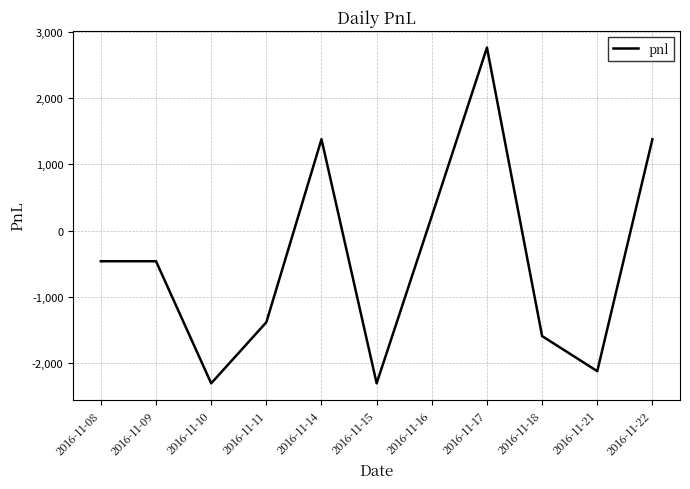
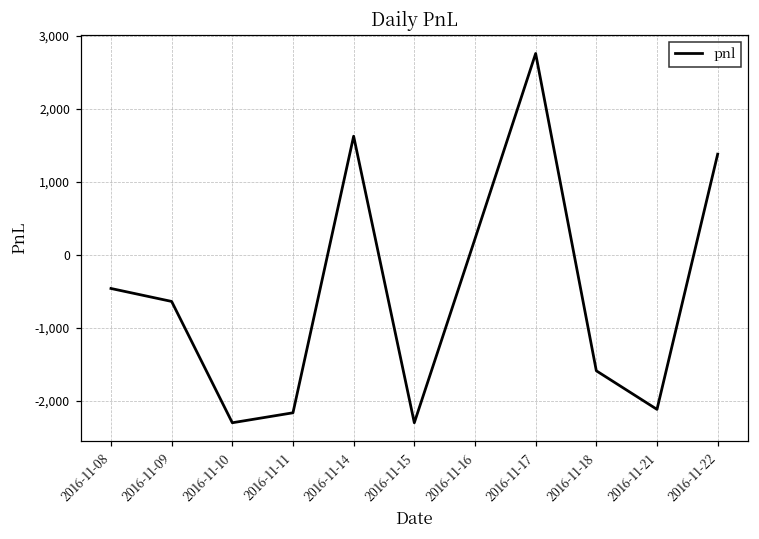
2016-11-09: -500 -> -600
2016-11-11: -1,400 -> -2,200
2016-11-14: 1,400 -> 1,600
